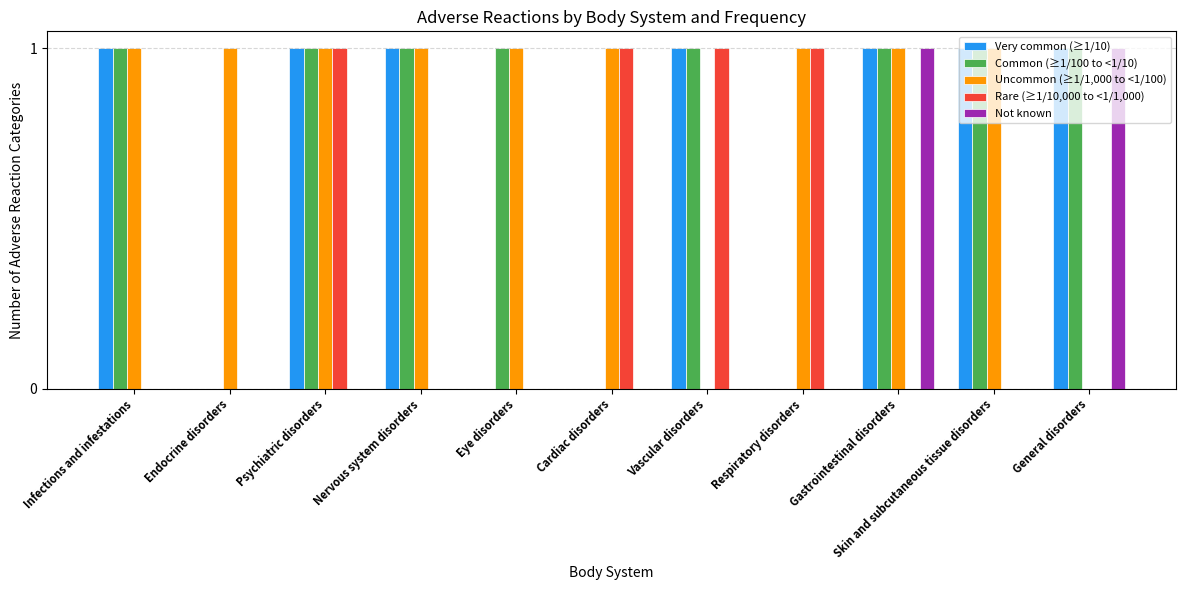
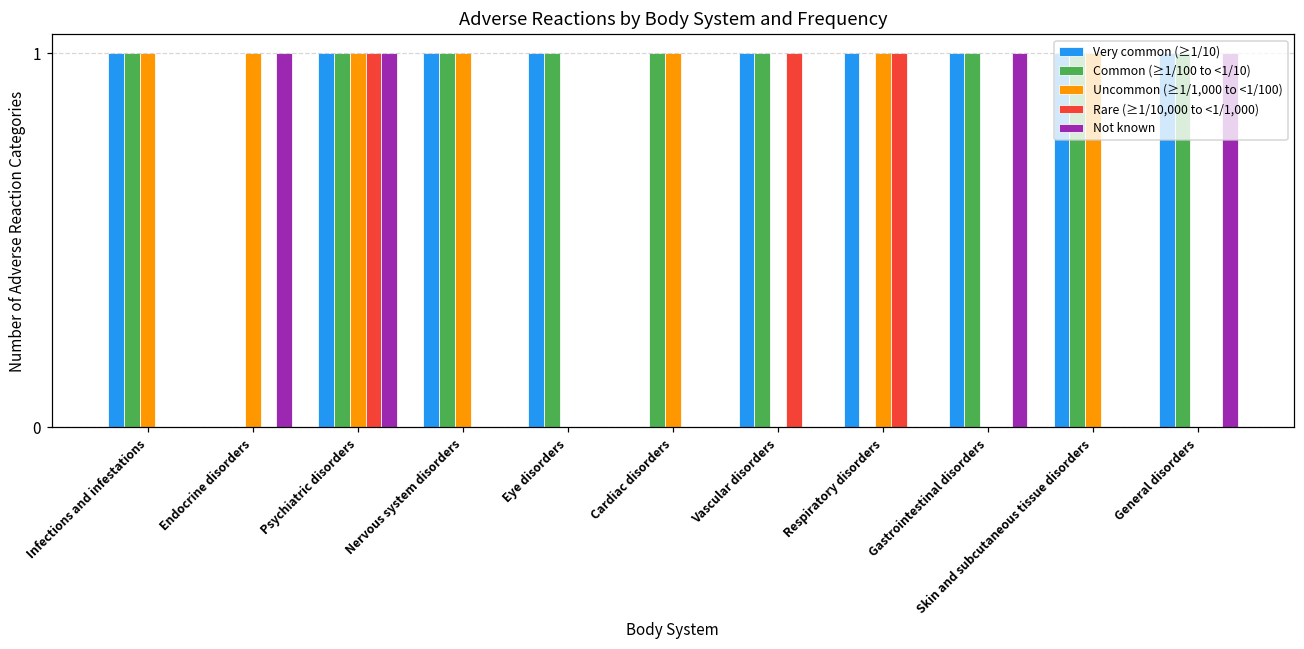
Not known, Endocrine disorders: 0 -> 1
Not known, Psychiatric disorders: 0 -> 1
Very common (≥1/10), Eye disorders: 0 -> 1
Uncommon (≥1/1,000 to <1/100), Eye disorders: 1 -> 0
Common (≥1/100 to <1/10), Cardiac disorders: 0 -> 1
Rare (≥1/10,000 to <1/1,000), Cardiac disorders: 1 -> 0
Very common (≥1/10), Respiratory disorders: 0 -> 1
Uncommon (≥1/1,000 to <1/100), Gastrointestinal disorders: 1 -> 0
